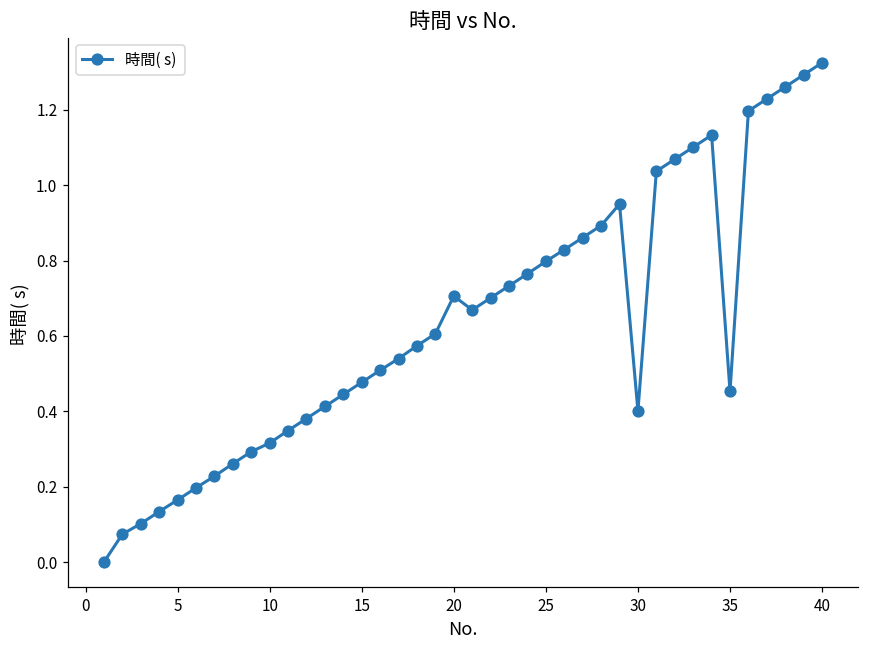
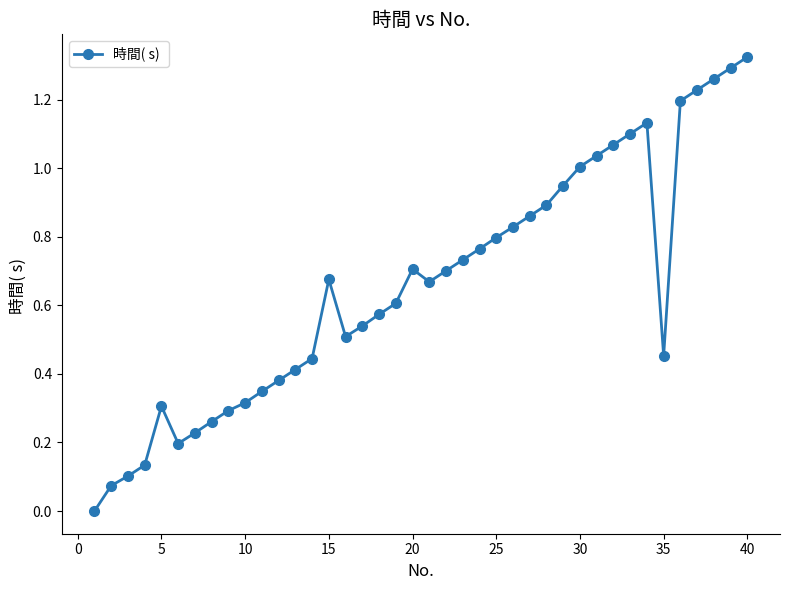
5: 0.17 -> 0.31
15: 0.48 -> 0.68
30: 0.40 -> 1.01
